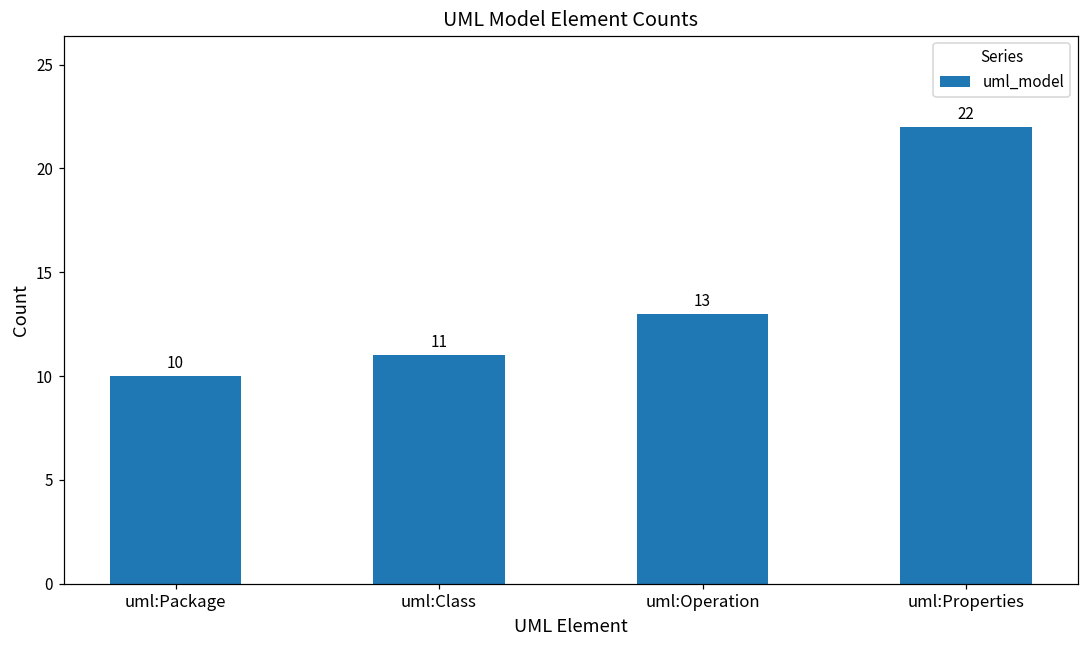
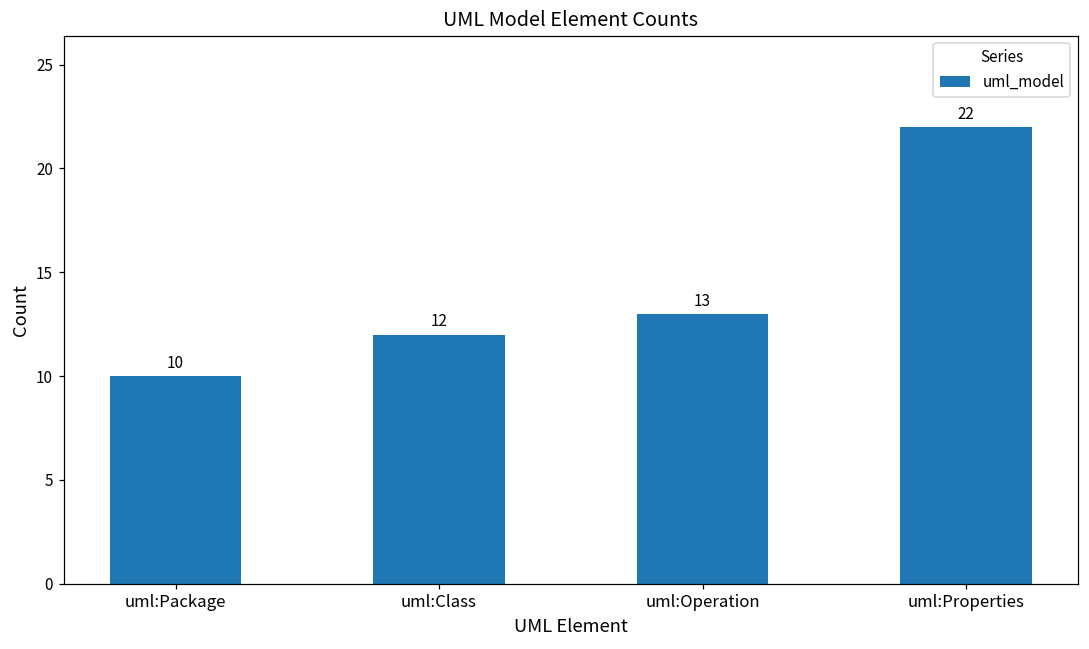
uml:Class: 11 -> 12
